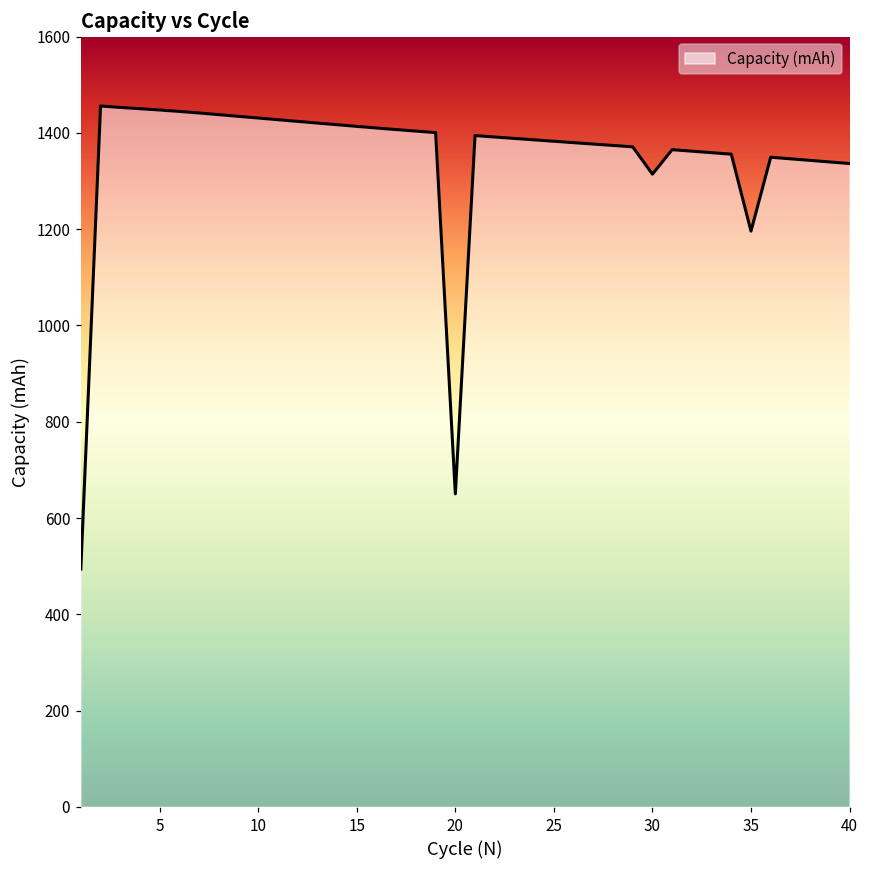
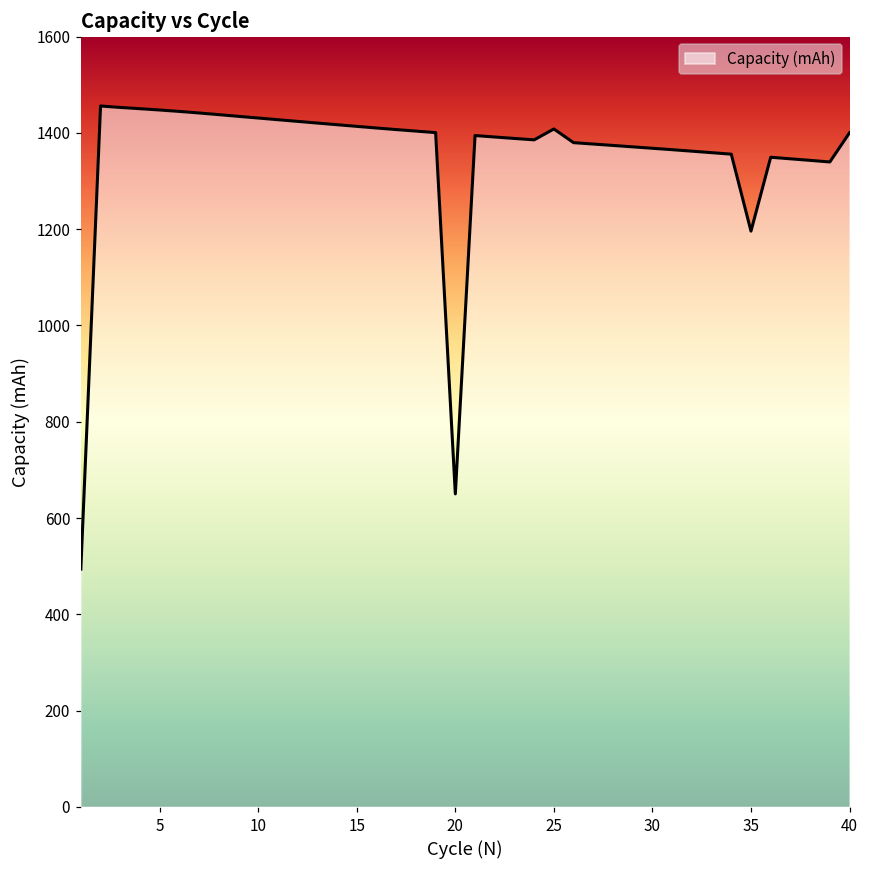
25: 1380 -> 1410
30: 1310 -> 1370
40: 1340 -> 1400
